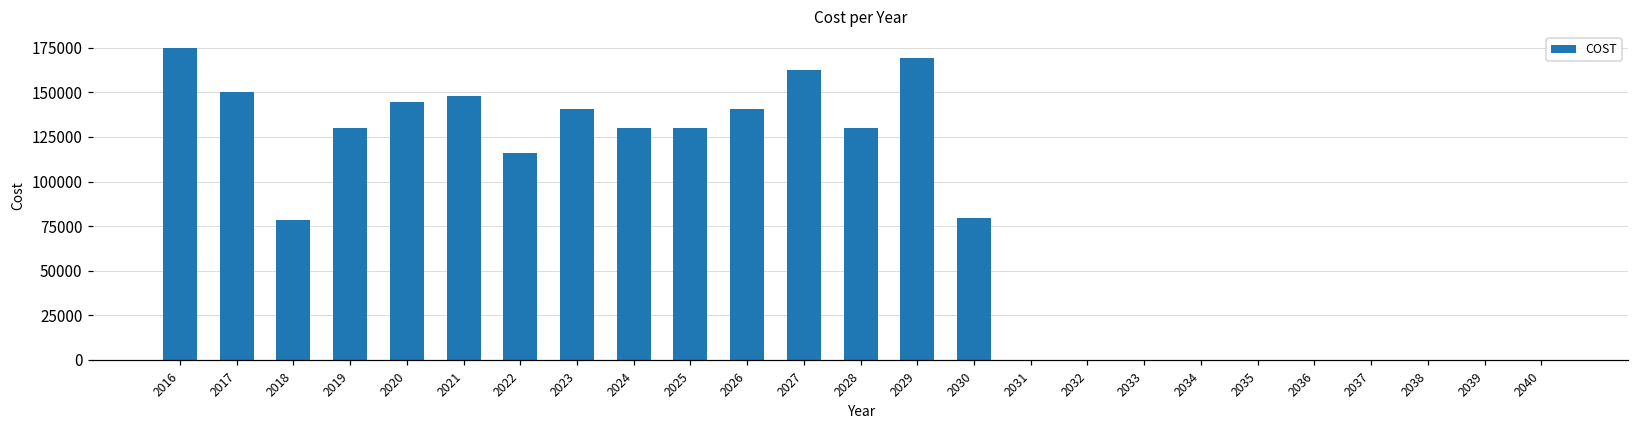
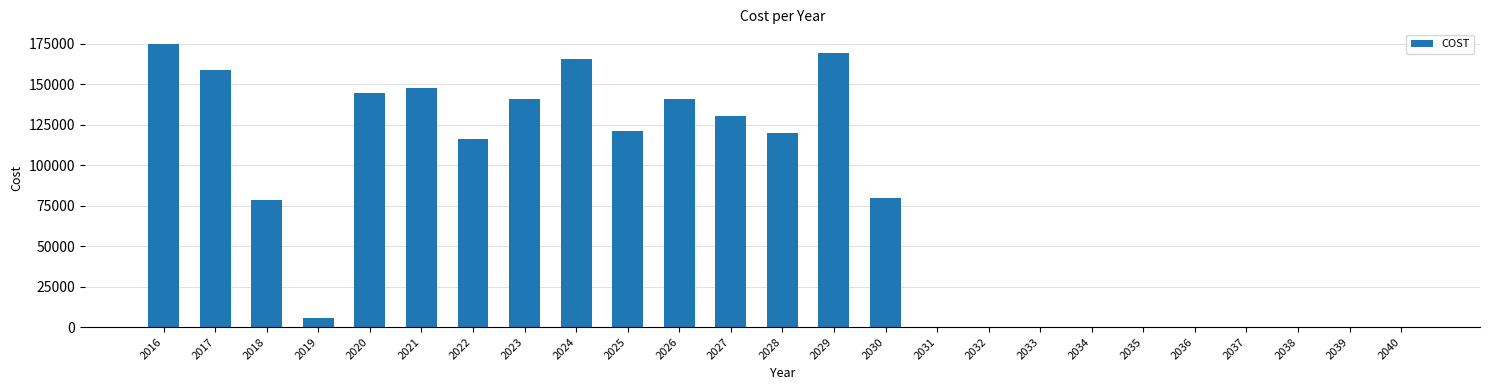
2017: 150000 -> 159000
2019: 130000 -> 5000
2024: 130000 -> 165000
2025: 130000 -> 121000
2027: 163000 -> 130000
2028: 130000 -> 120000
